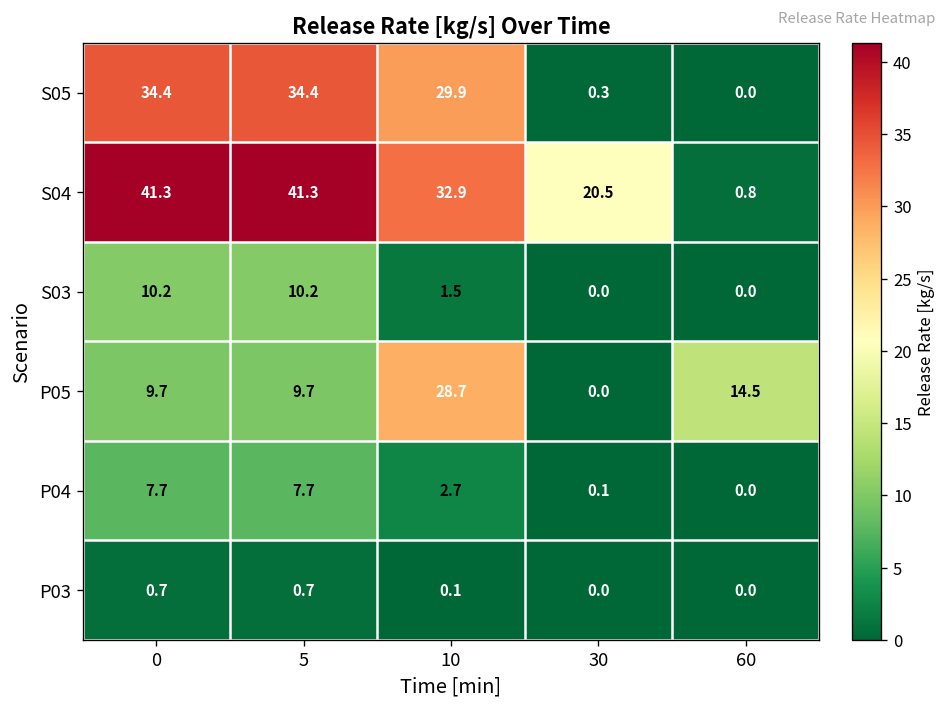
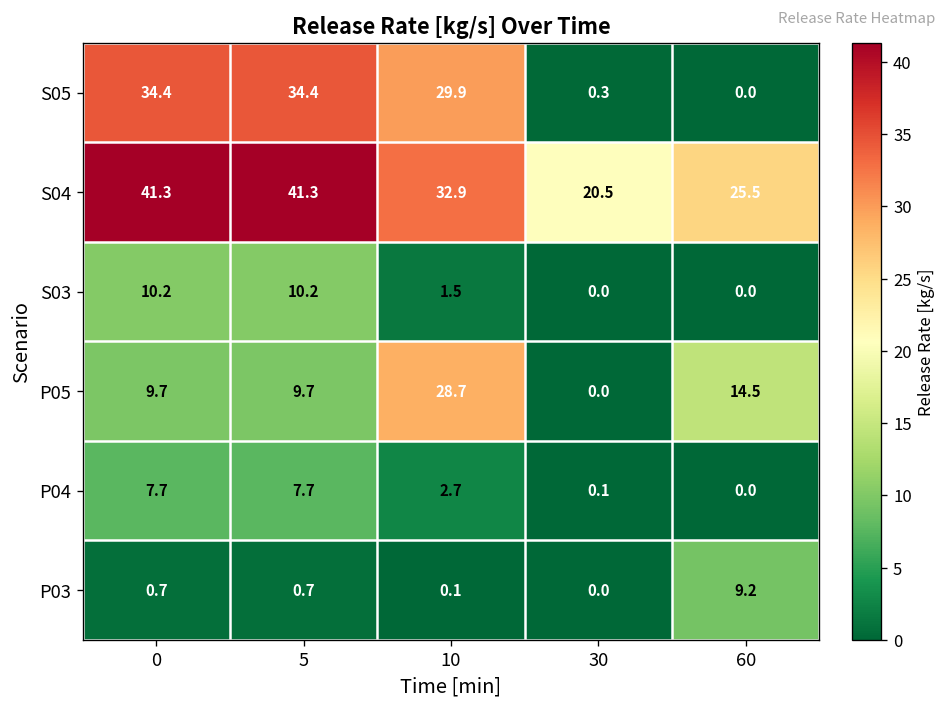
S04, 60: 0.8 -> 25.5
P03, 60: 0.0 -> 9.2
